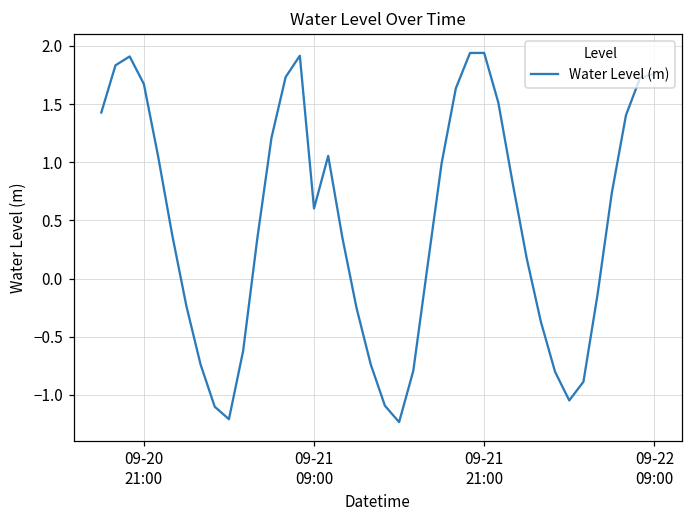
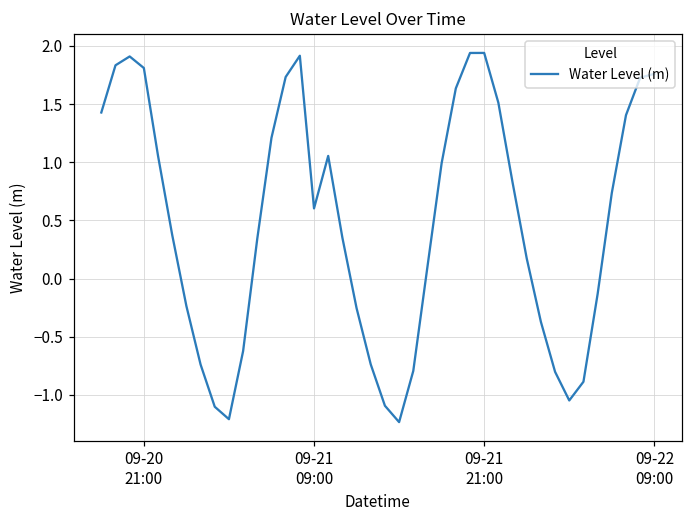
09-20 21:00: 1.67 -> 1.81
